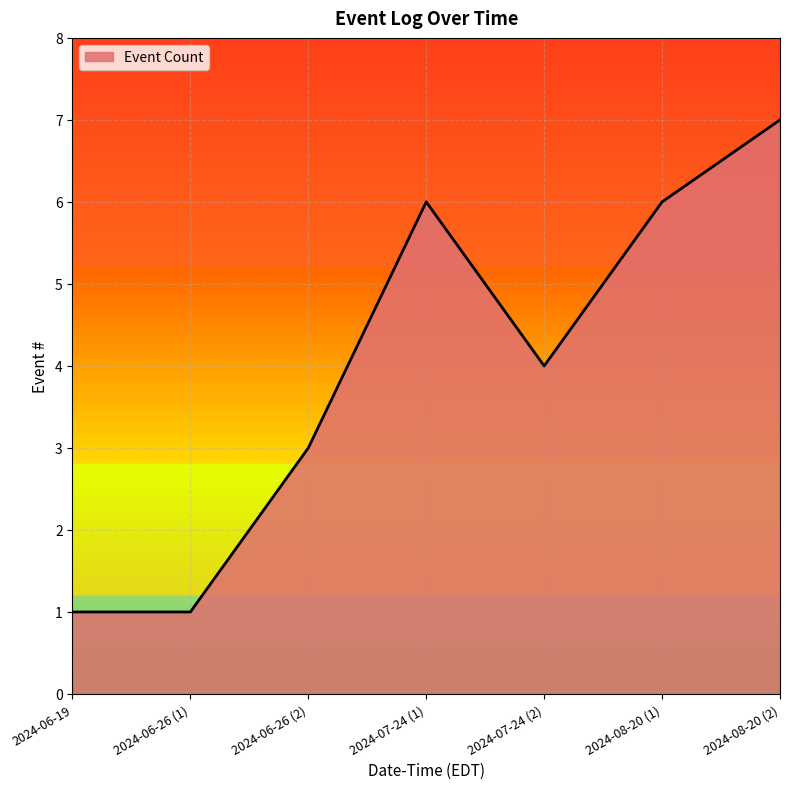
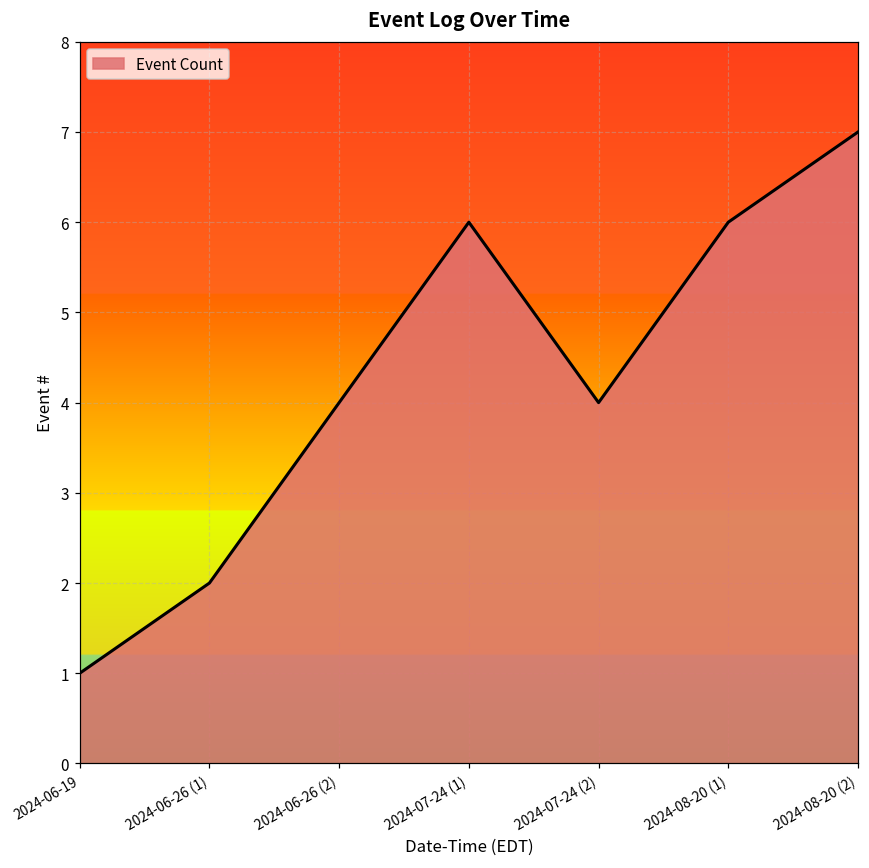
2024-06-26 (1): 1 -> 2
2024-06-26 (2): 3 -> 4
